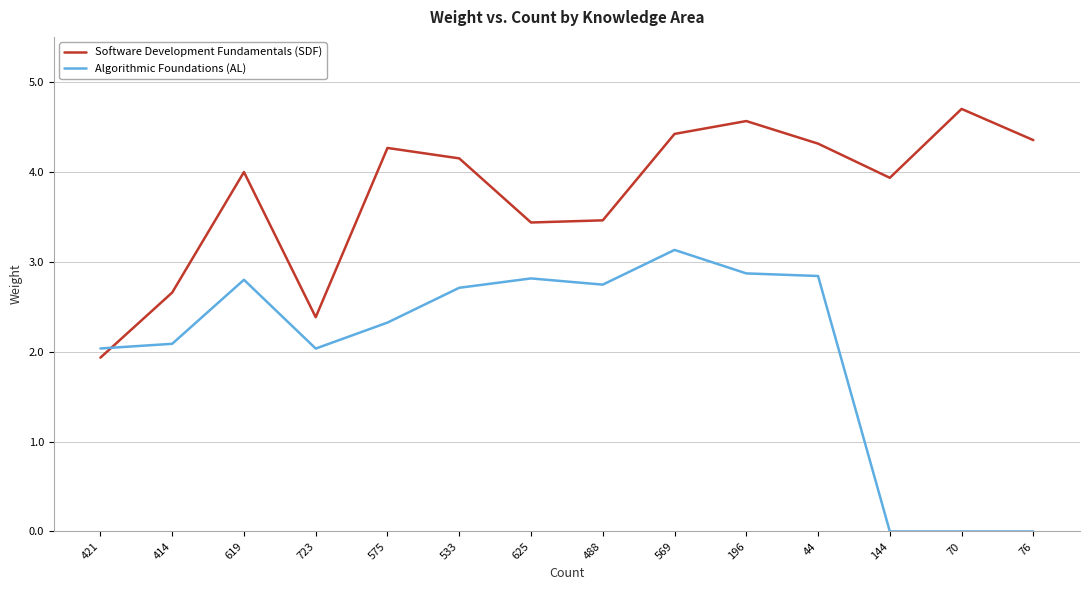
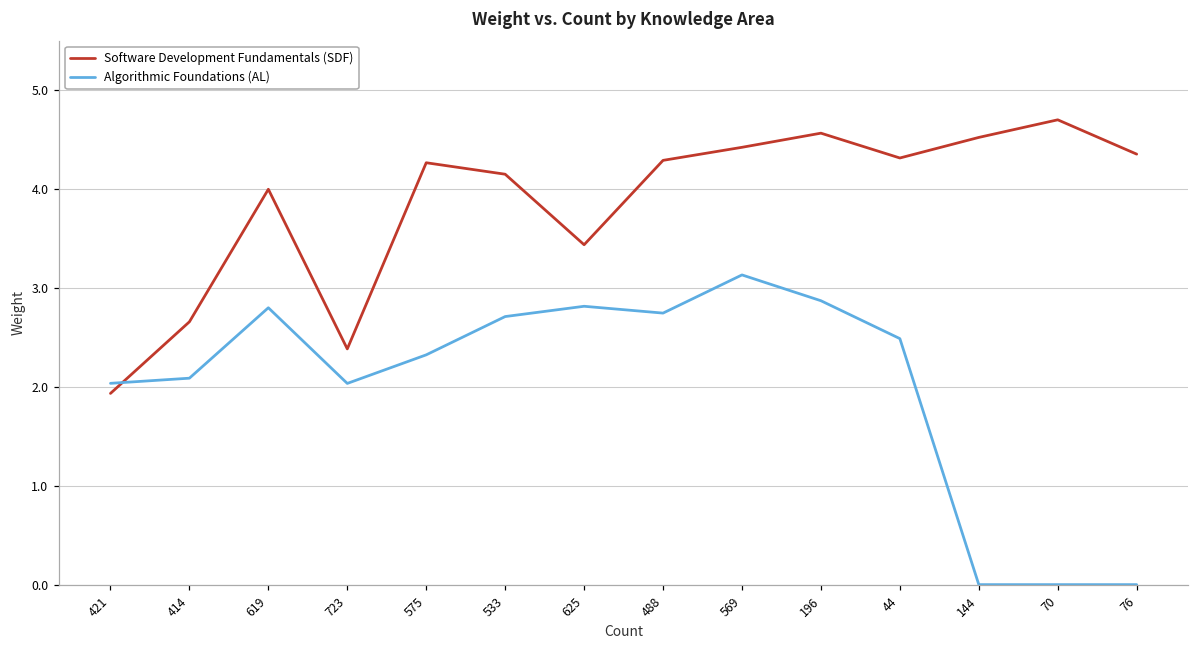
Software Development Fundamentals (SDF), 488: 3.5 -> 4.3
Algorithmic Foundations (AL), 44: 2.8 -> 2.5
Software Development Fundamentals (SDF), 144: 3.9 -> 4.5
